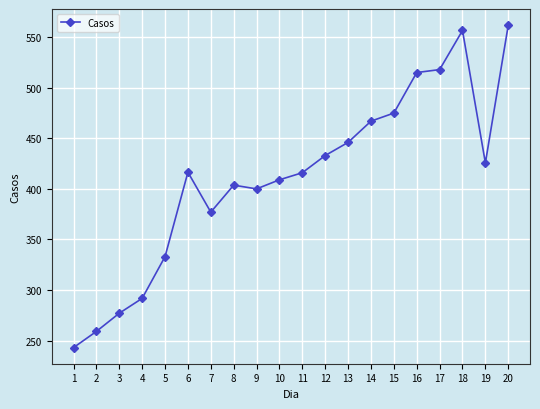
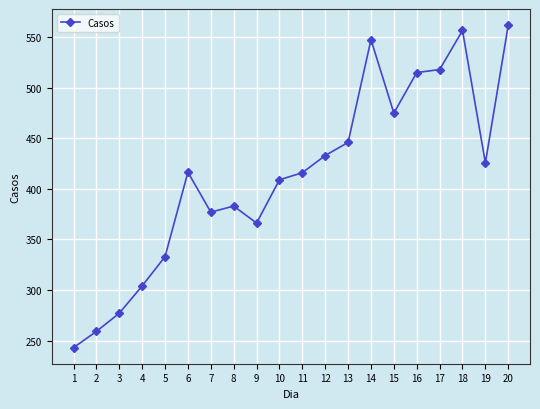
4: 292 -> 304
8: 404 -> 383
9: 400 -> 366
14: 467 -> 548
